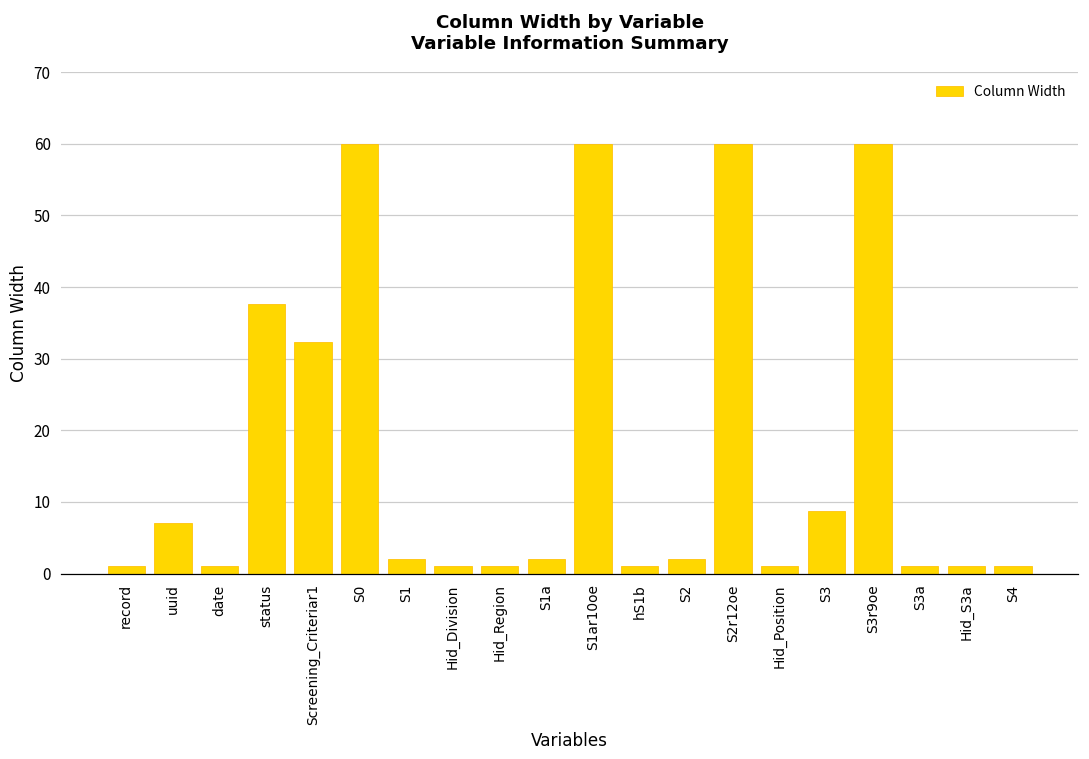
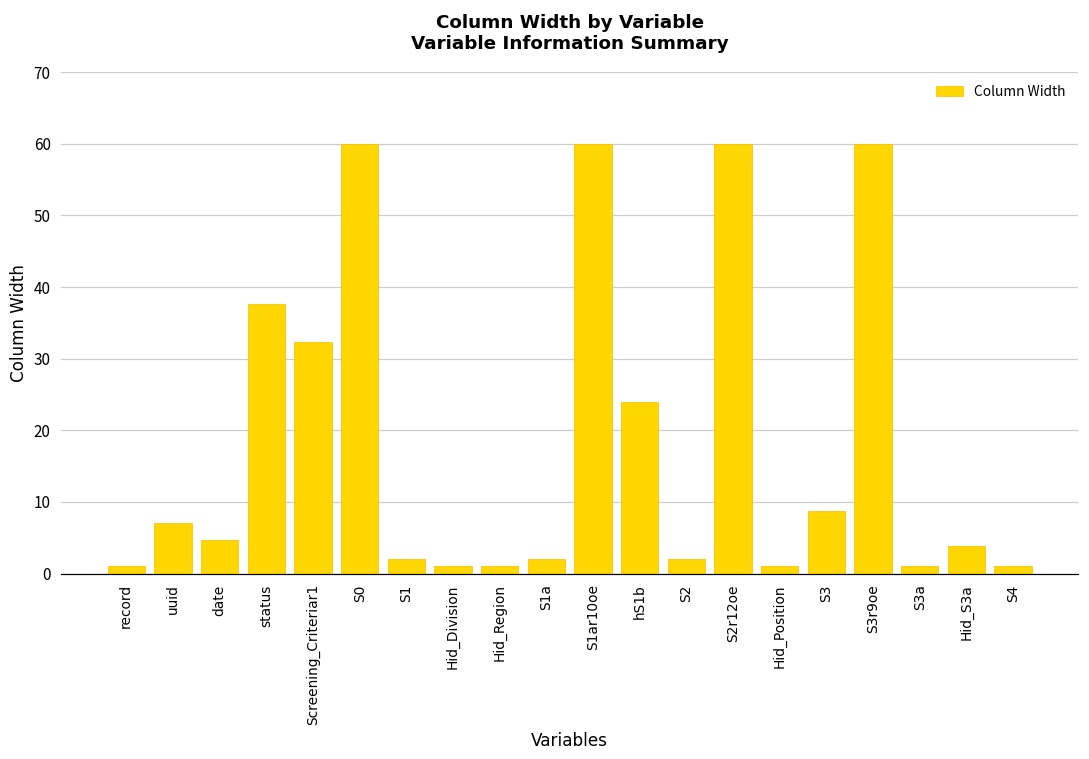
date: 1 -> 5
hS1b: 1 -> 24
Hid_S3a: 1 -> 4
